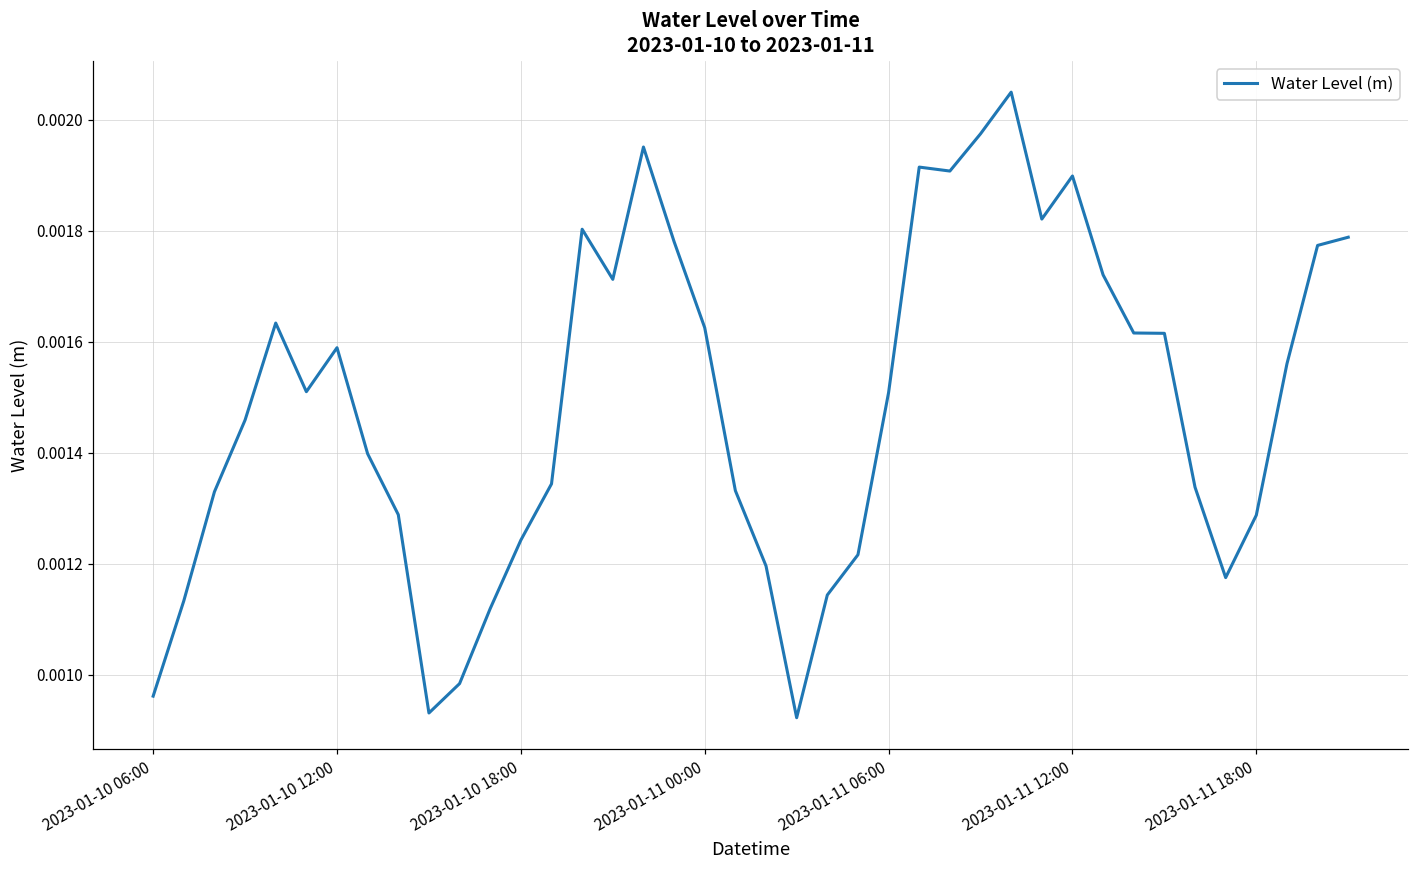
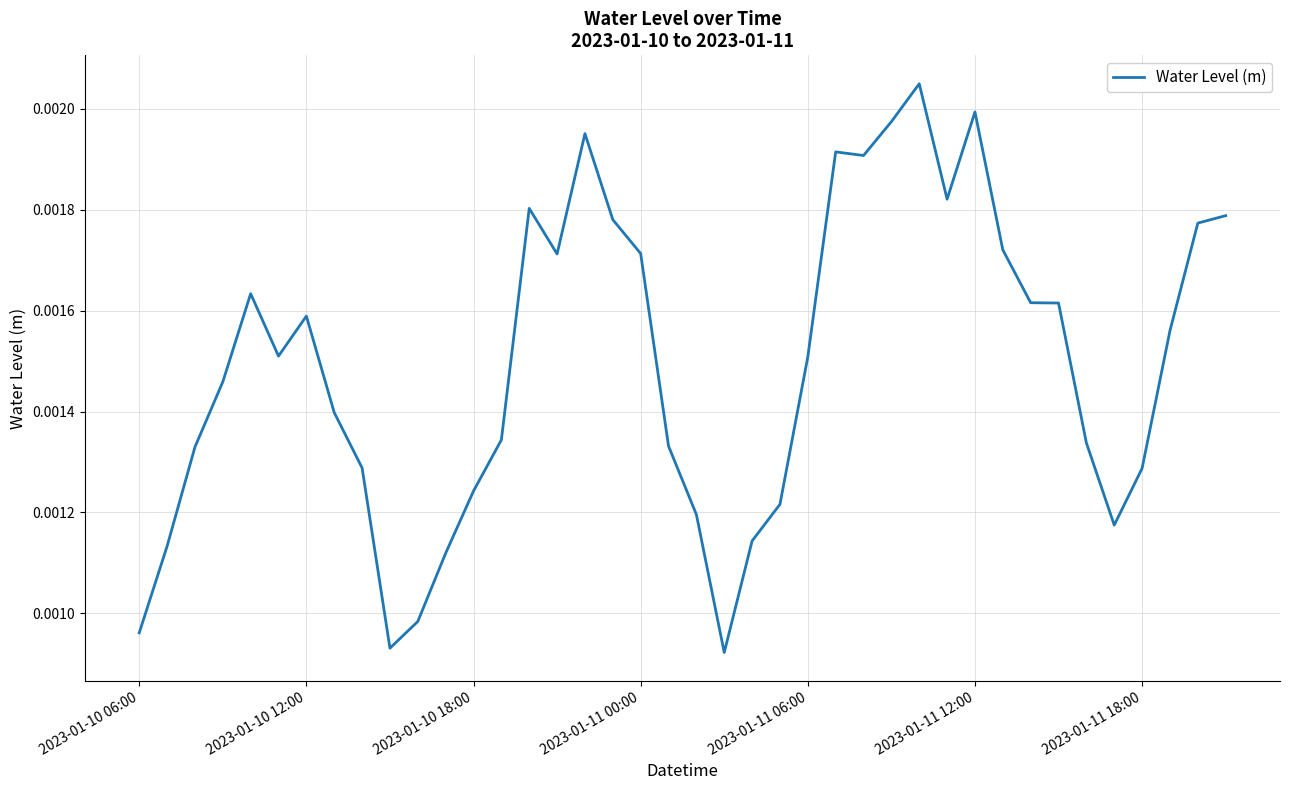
2023-01-11 00:00: 0.00163 -> 0.00171
2023-01-11 12:00: 0.00190 -> 0.00199
